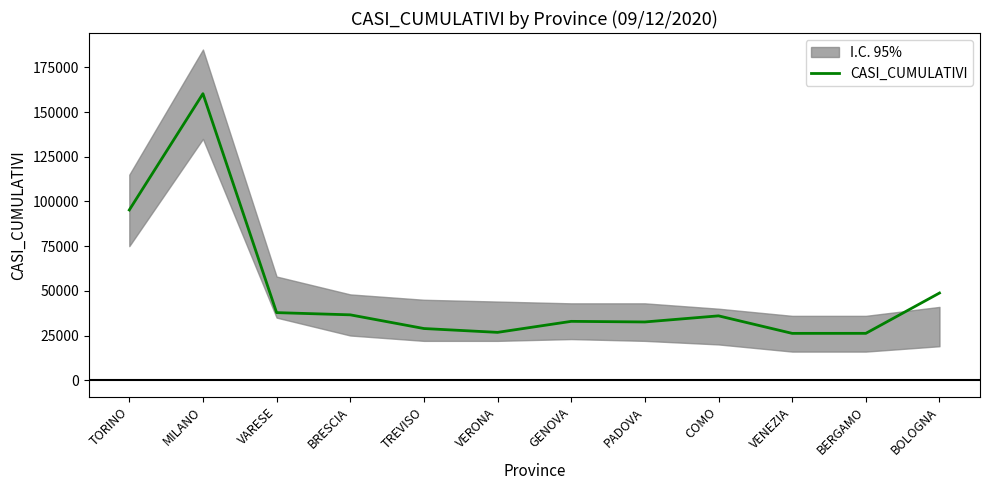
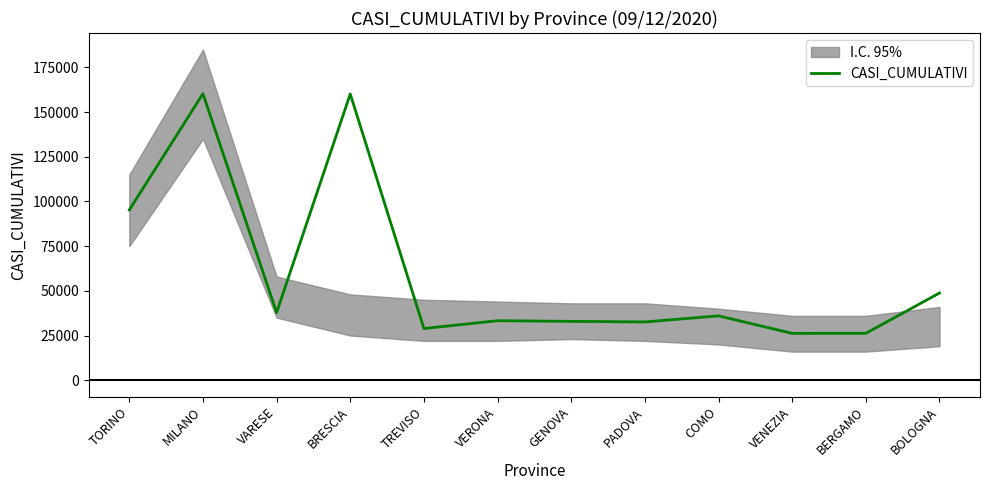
CASI_CUMULATIVI, BRESCIA: 37000 -> 160000
CASI_CUMULATIVI, VERONA: 27000 -> 33000
